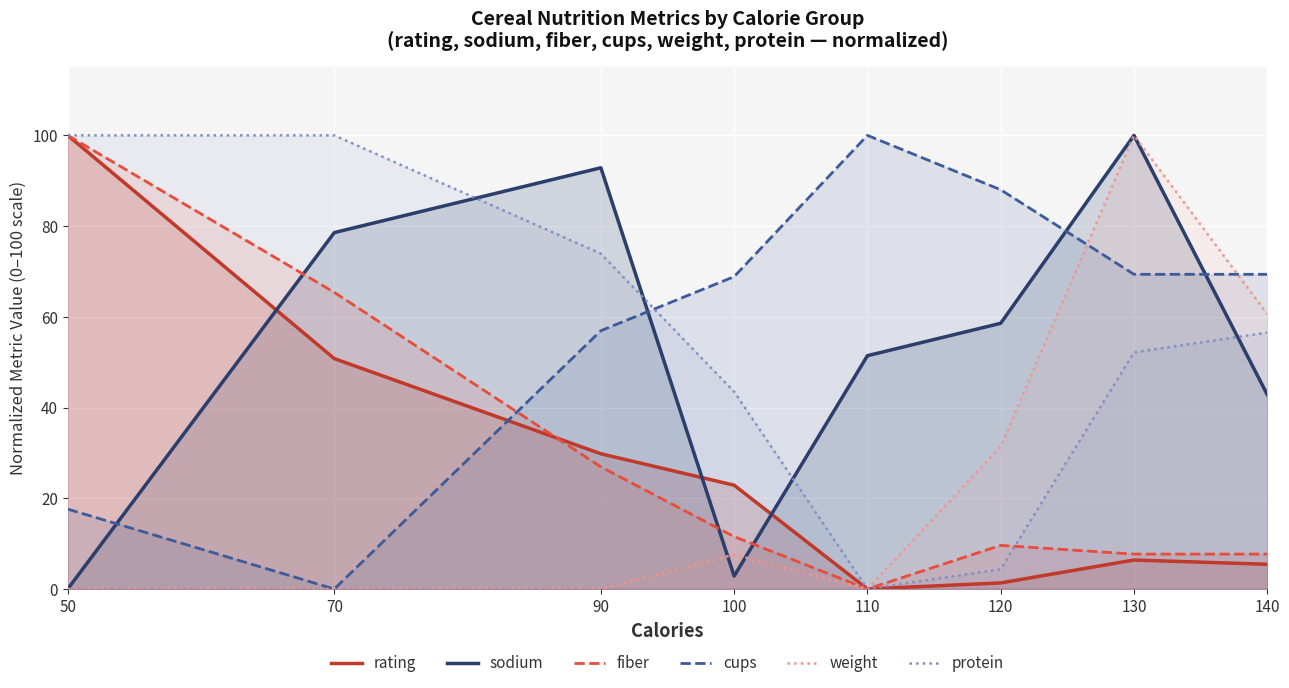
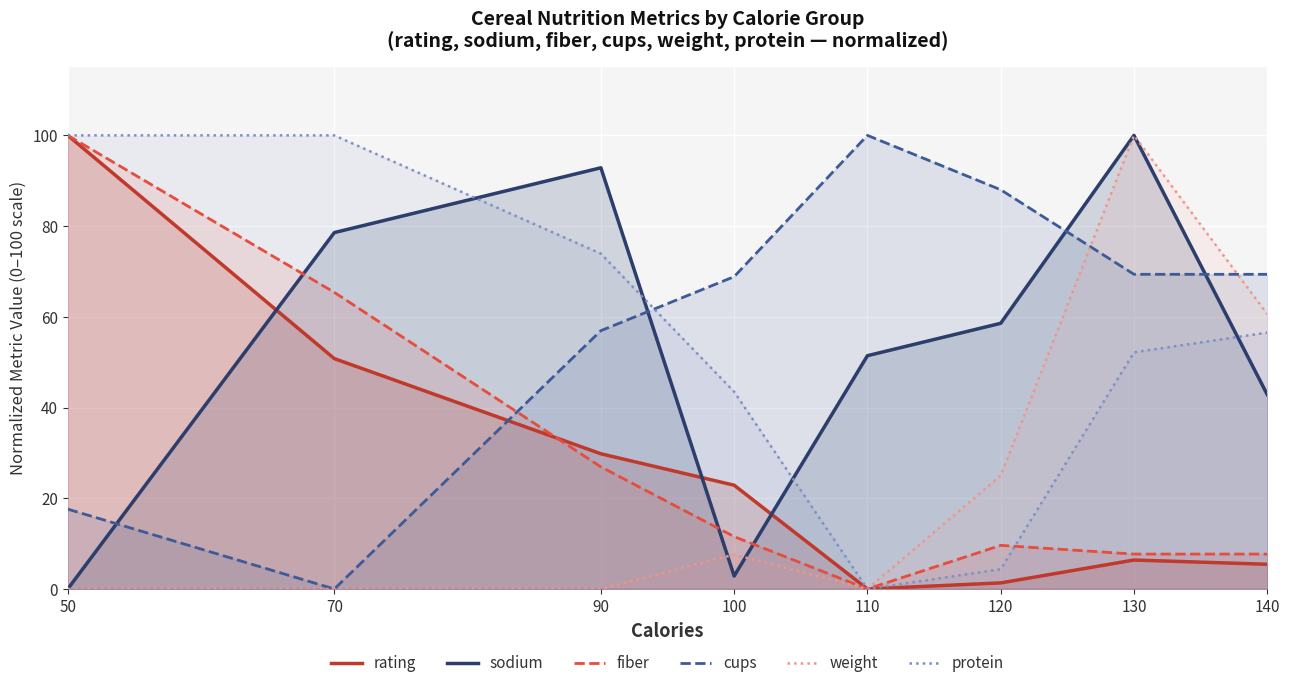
weight, 120: 31 -> 25
